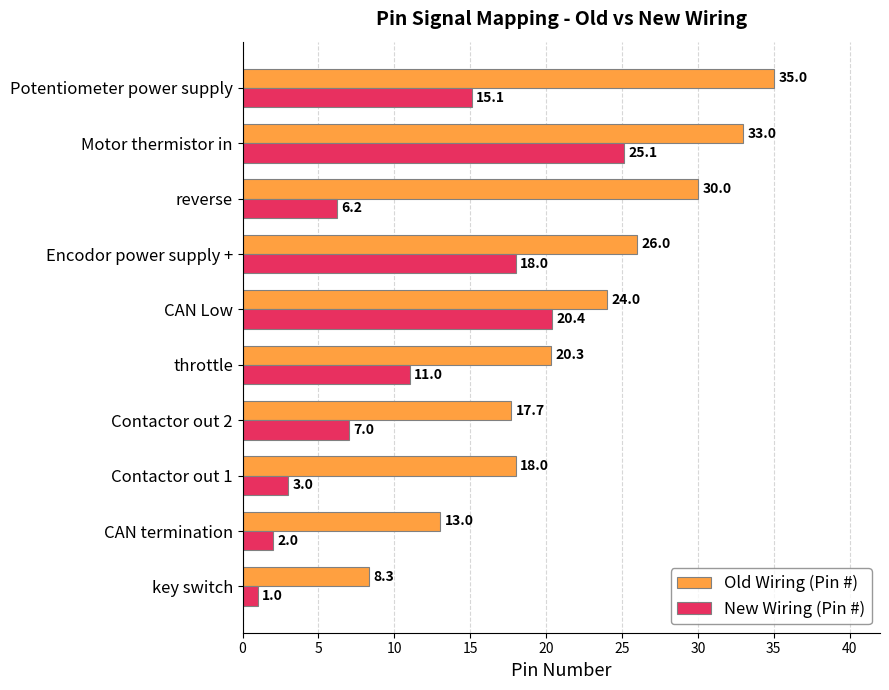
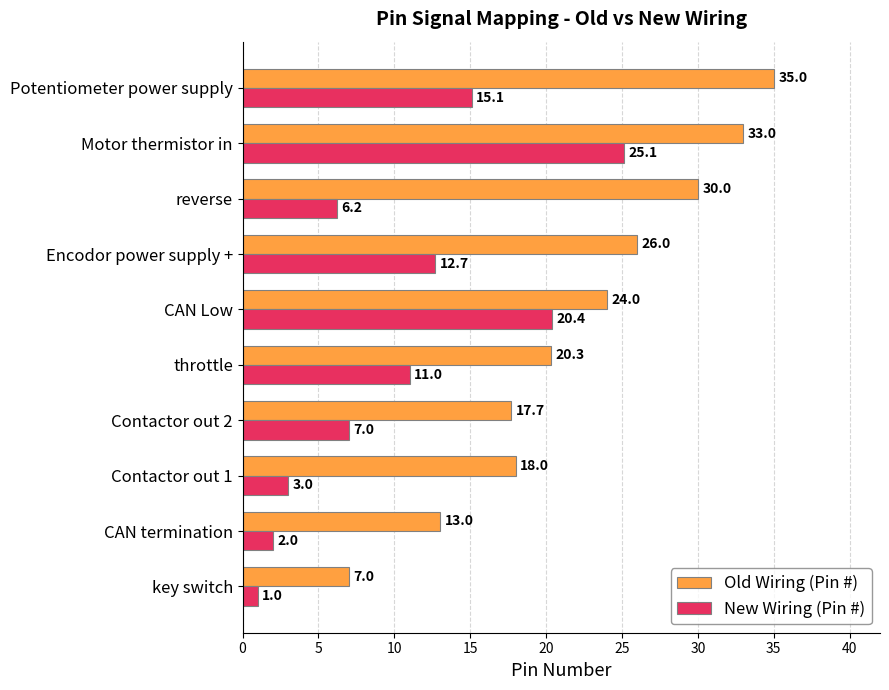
New Wiring (Pin #), Encodor power supply +: 18.0 -> 12.7
Old Wiring (Pin #), key switch: 8.3 -> 7.0
